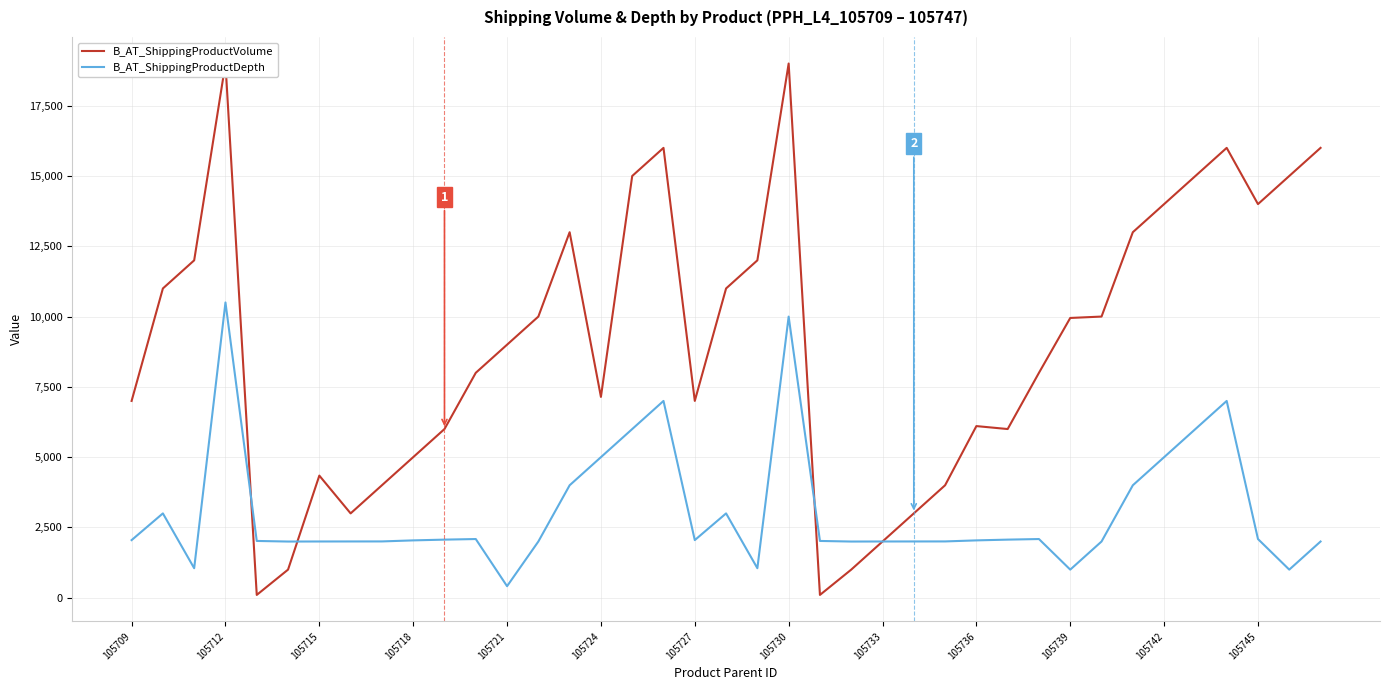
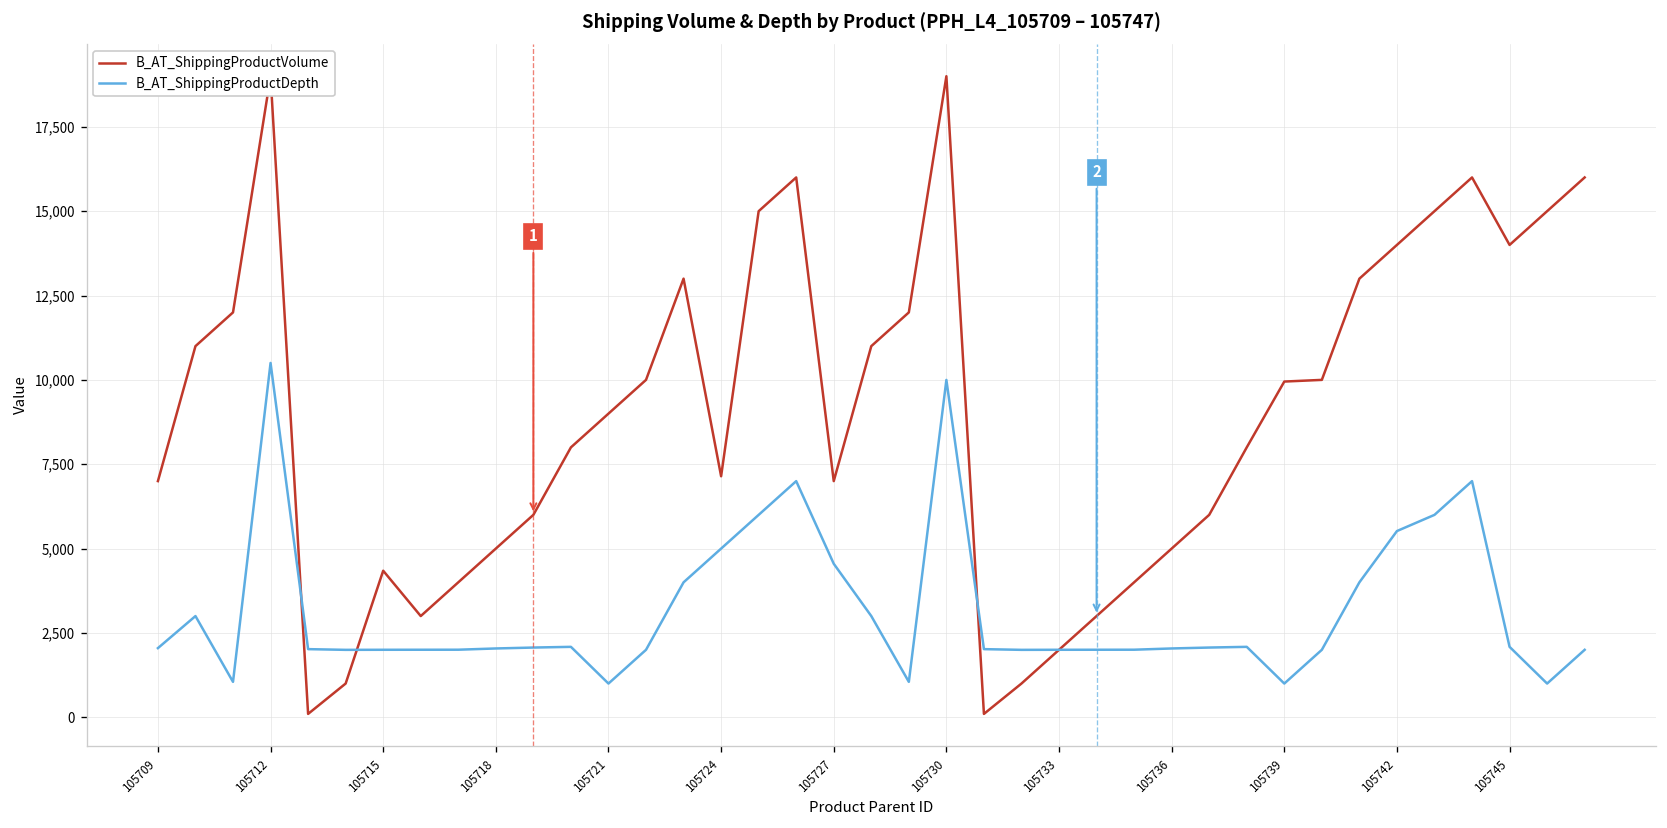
B_AT_ShippingProductDepth, 105721: 400 -> 1,000
B_AT_ShippingProductDepth, 105727: 2,100 -> 4,600
B_AT_ShippingProductVolume, 105736: 6,100 -> 5,000
B_AT_ShippingProductDepth, 105742: 5,000 -> 5,500
